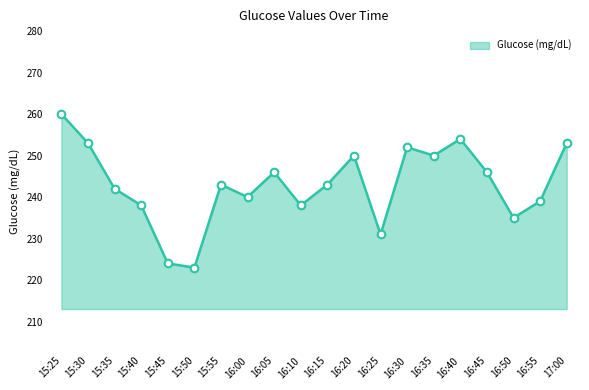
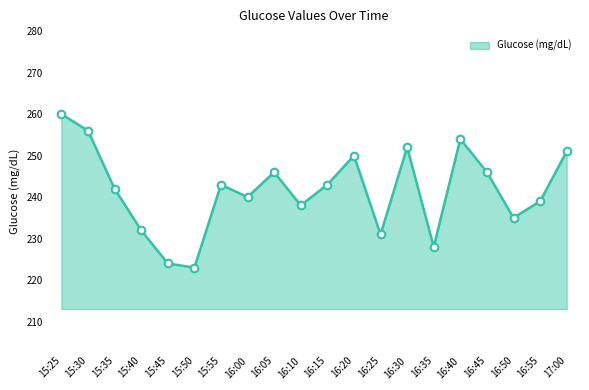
15:30: 253 -> 256
15:40: 238 -> 232
16:35: 250 -> 228
17:00: 253 -> 251
